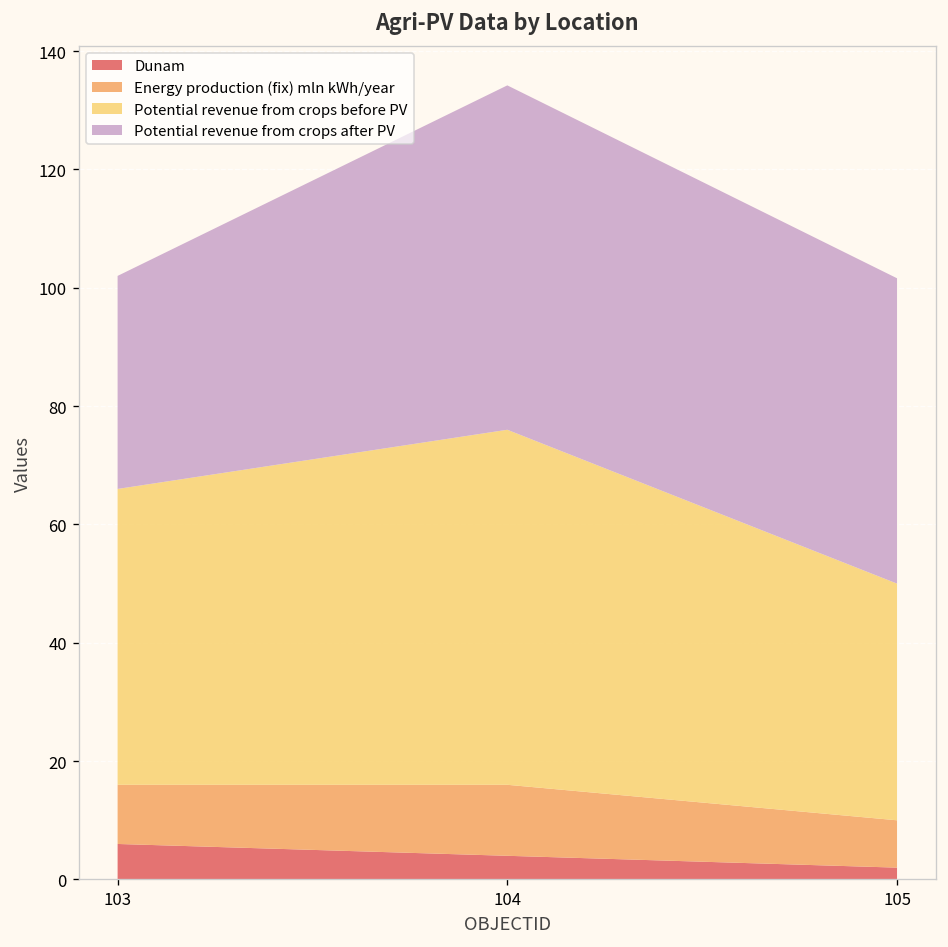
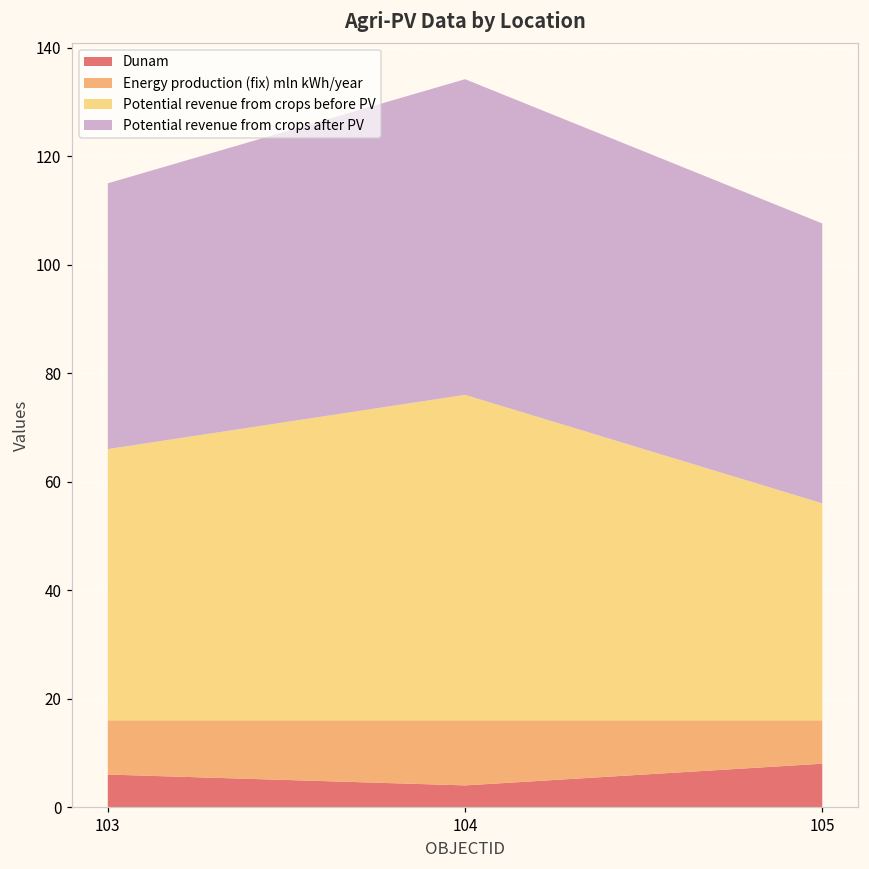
Potential revenue from crops after PV, 103: 36 -> 49
Dunam, 105: 2 -> 8
